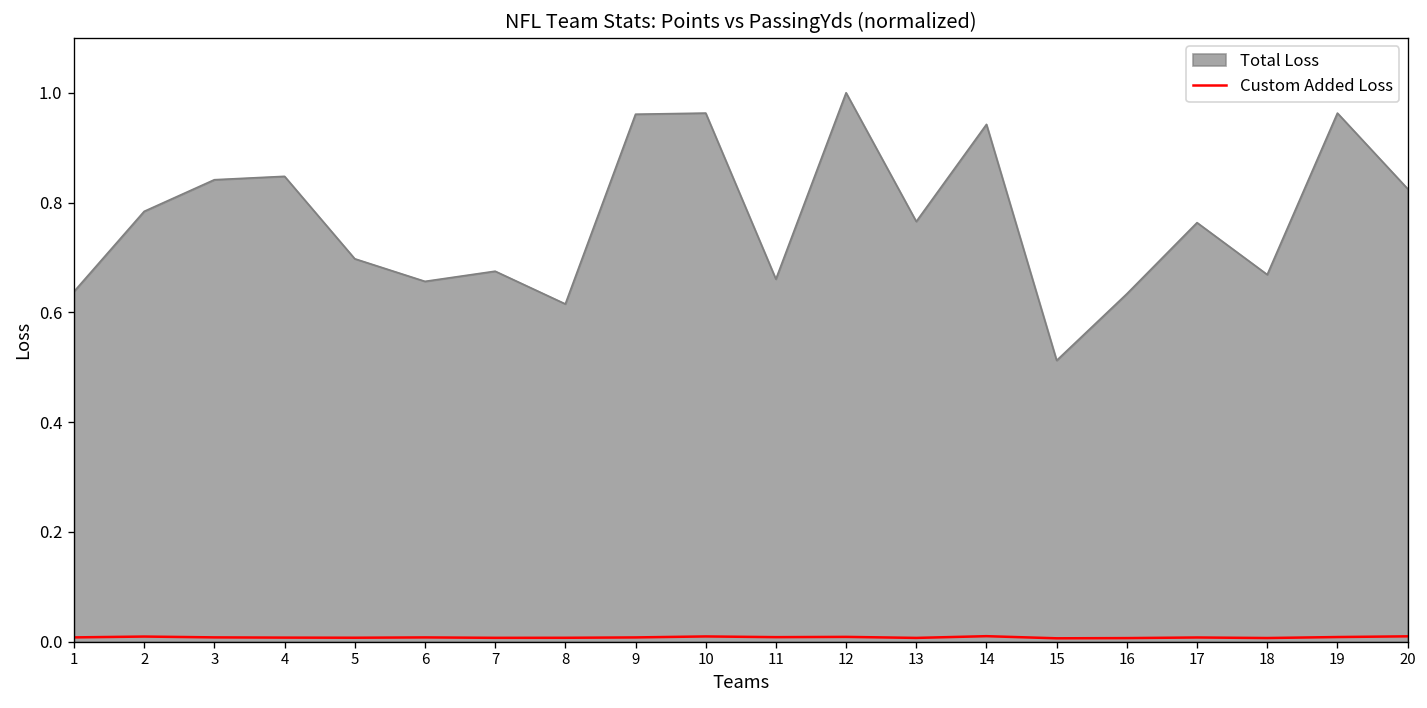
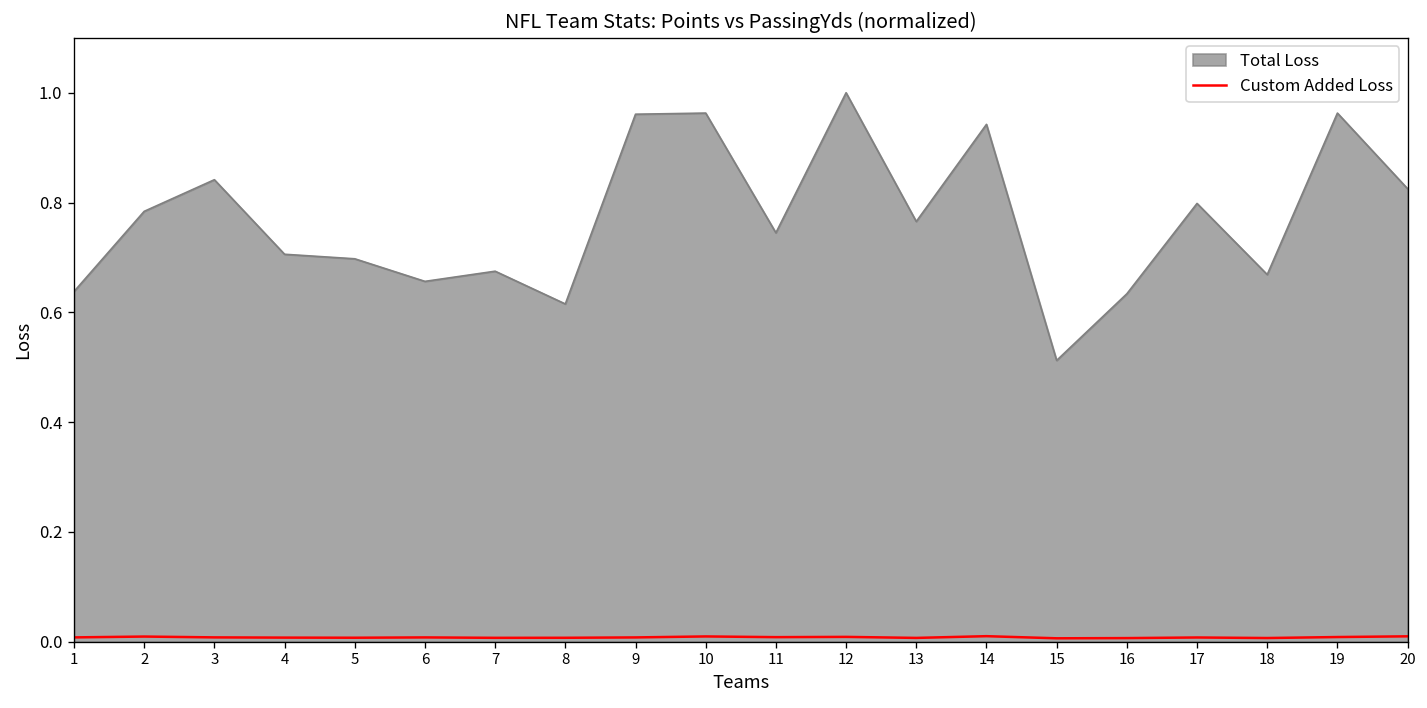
Total Loss, 4: 0.85 -> 0.71
Total Loss, 11: 0.66 -> 0.74
Total Loss, 17: 0.76 -> 0.80
